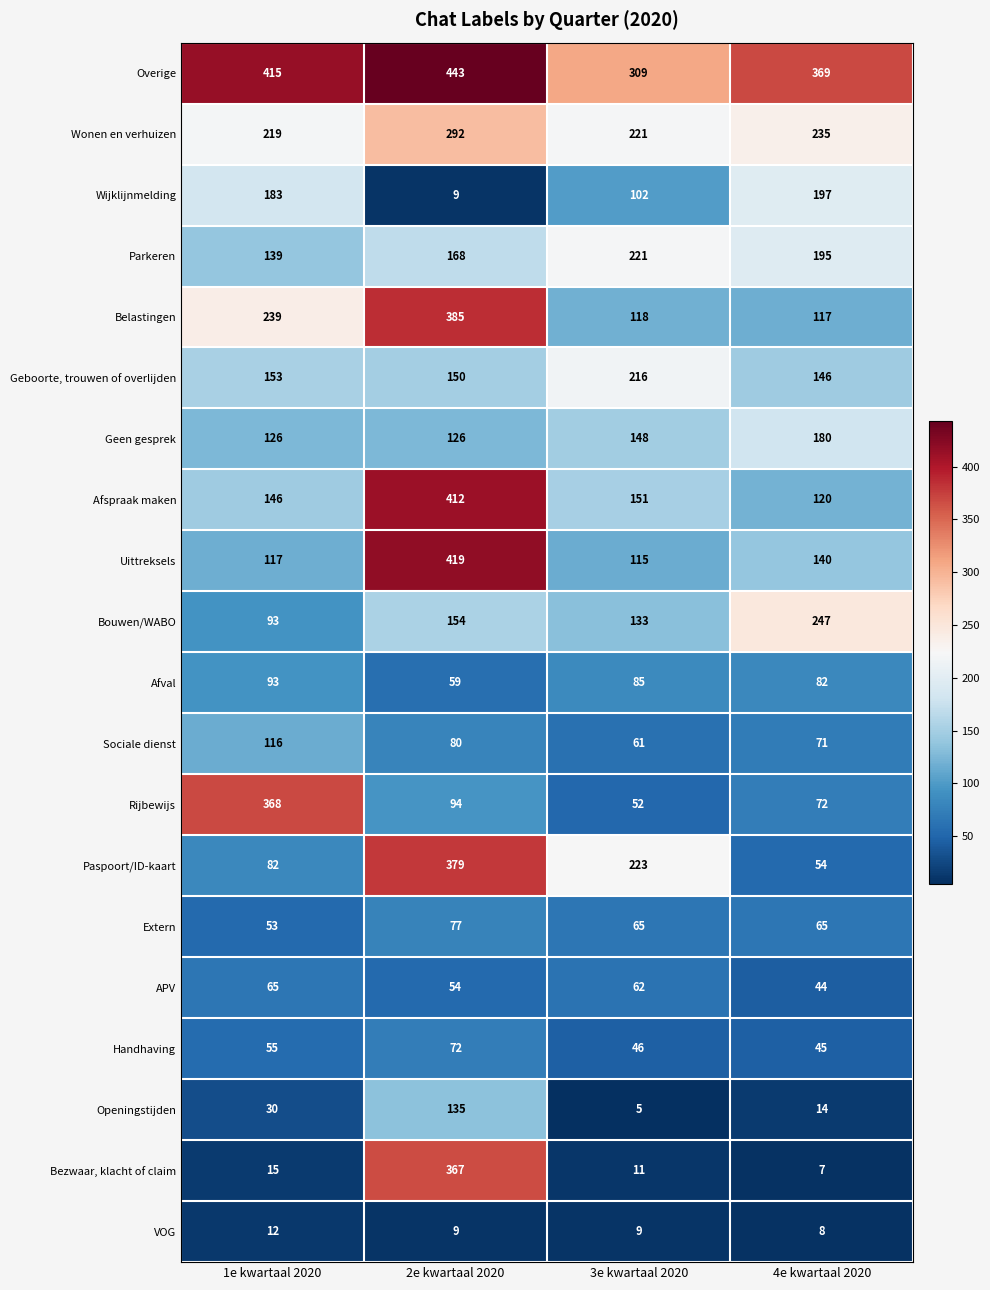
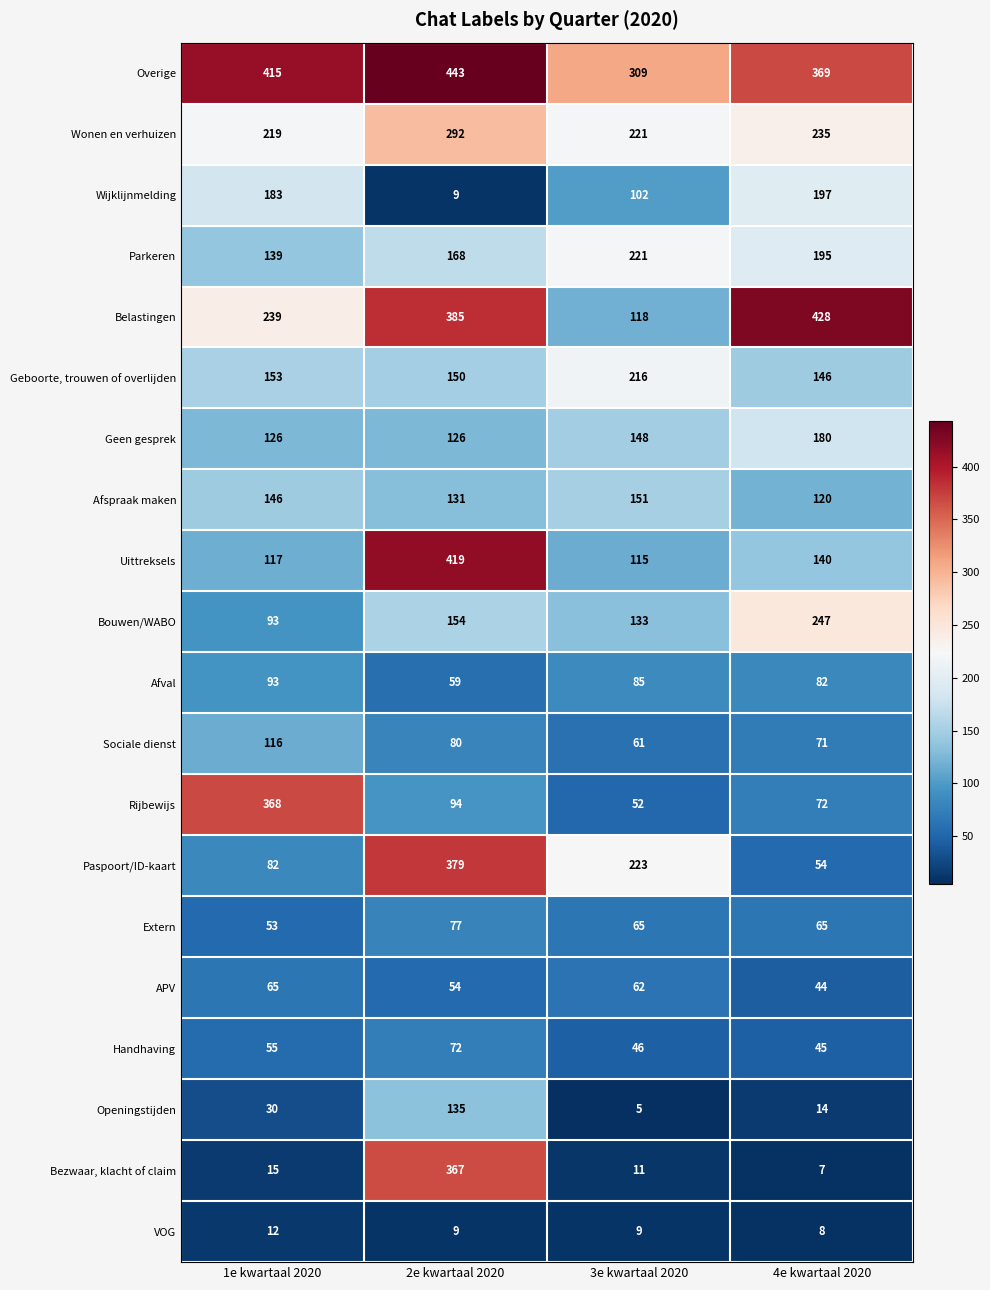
Belastingen, 4e kwartaal 2020: 117 -> 428
Afspraak maken, 2e kwartaal 2020: 412 -> 131
